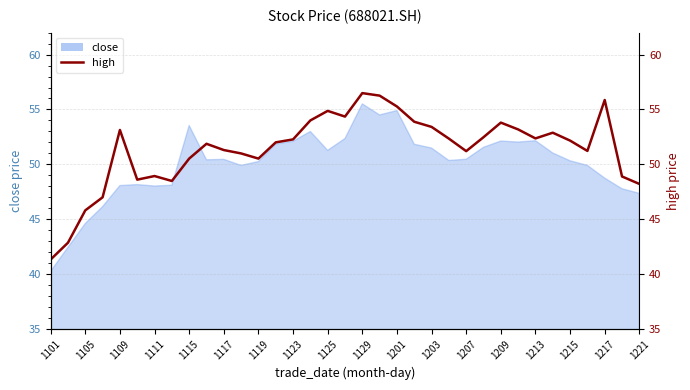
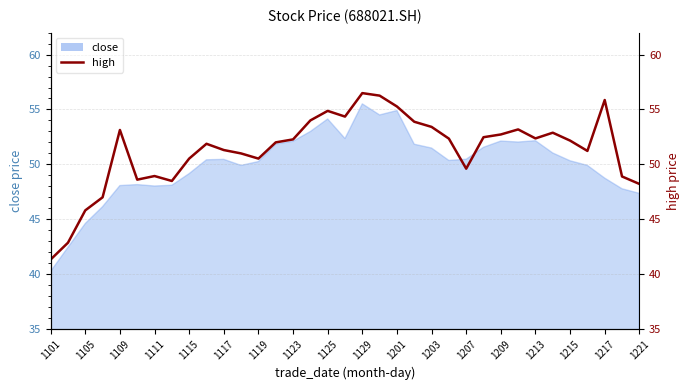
close, 1115: 53.5 -> 49.2
close, 1125: 51.3 -> 54.1
high, 1207: 51.2 -> 49.6
high, 1209: 53.8 -> 52.7
